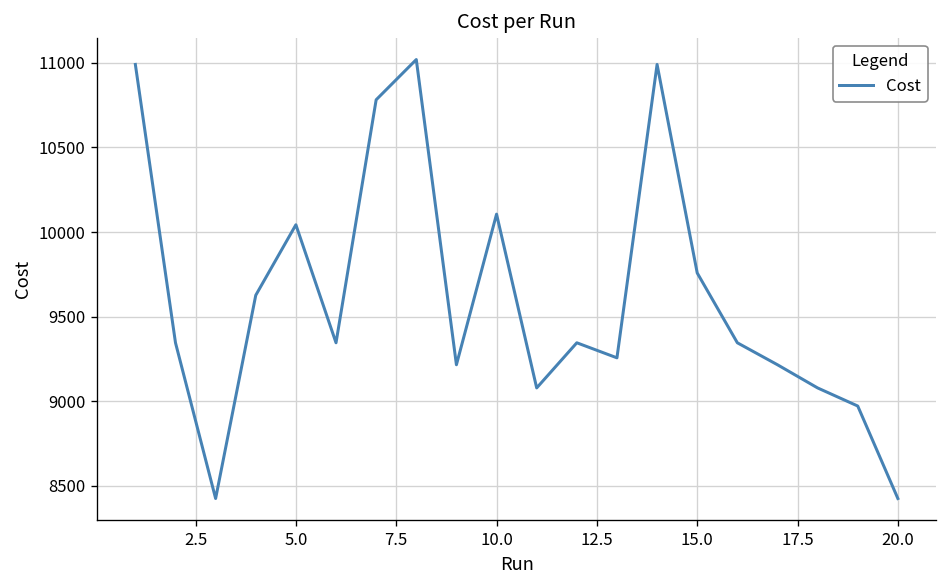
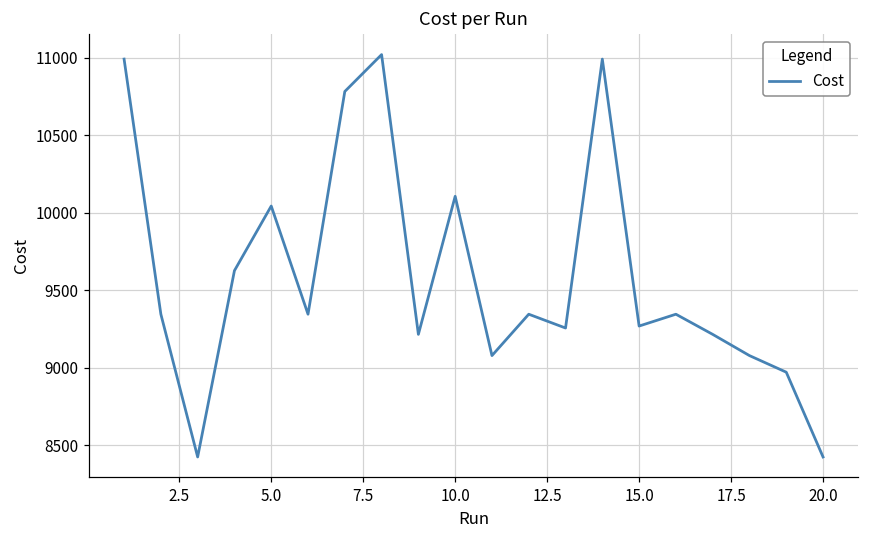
15.0: 9760 -> 9270
